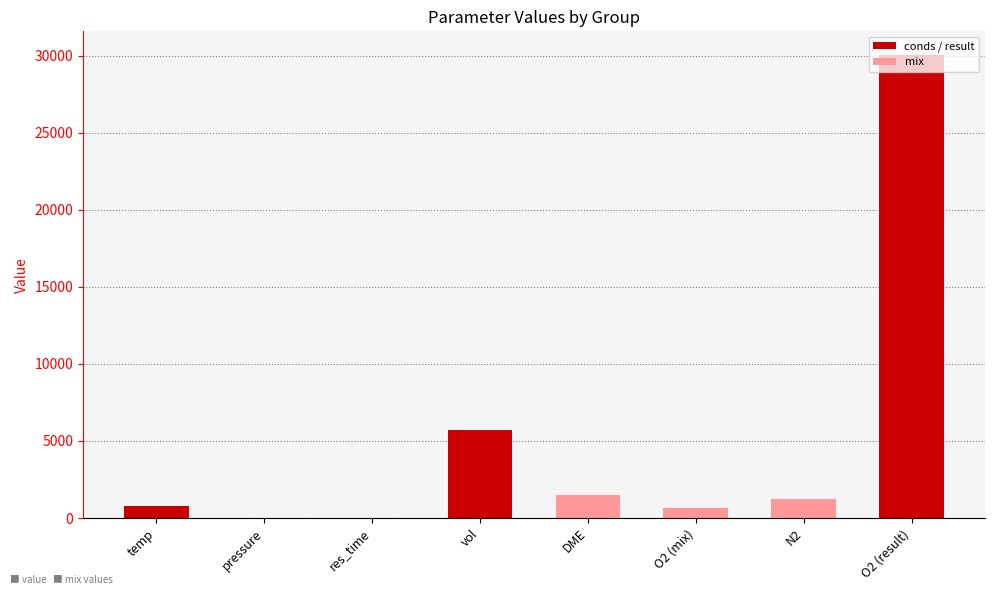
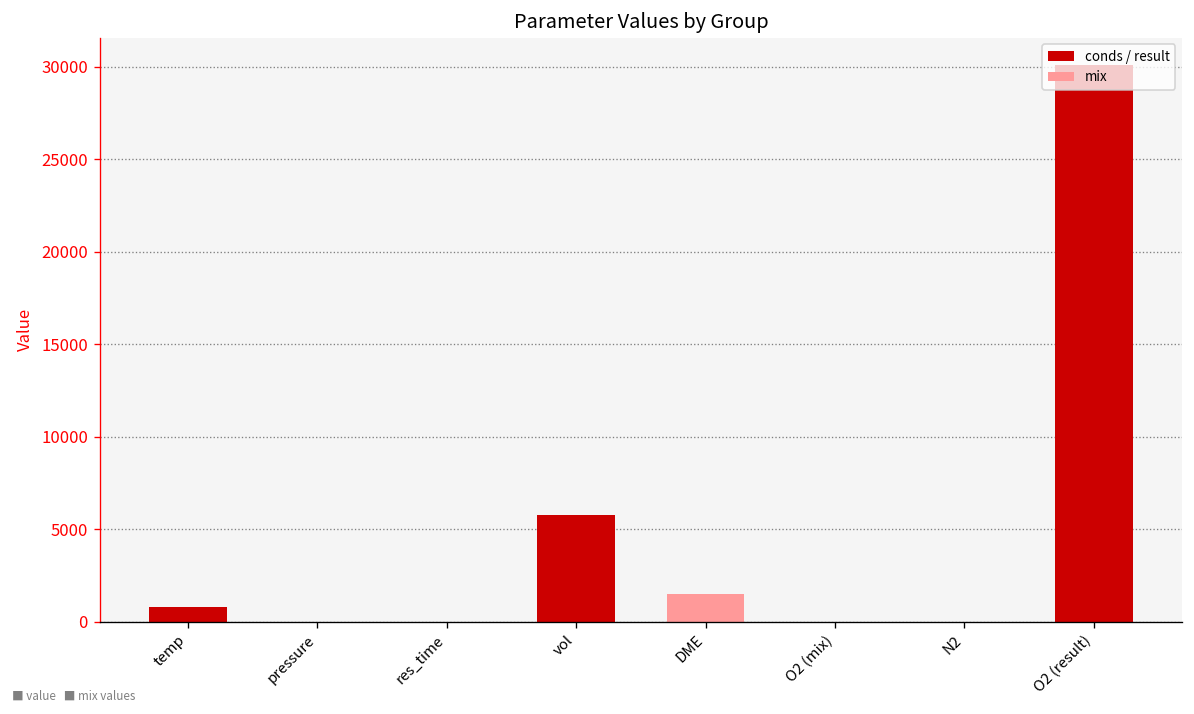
O2 (mix): 600 -> 0
N2: 1300 -> 0
